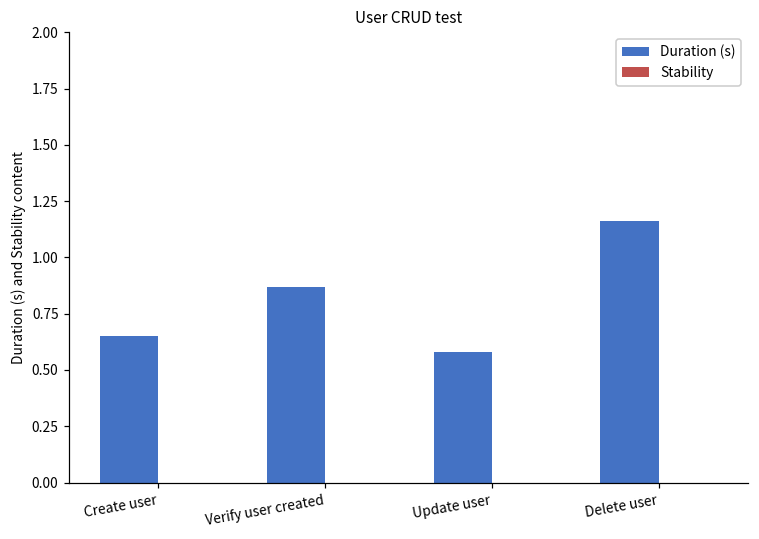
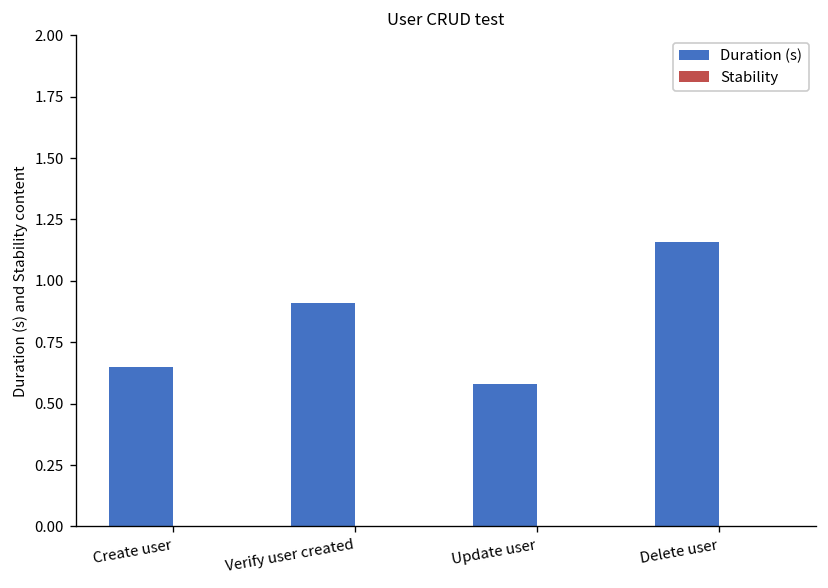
Duration (s), Verify user created: 0.87 -> 0.91
